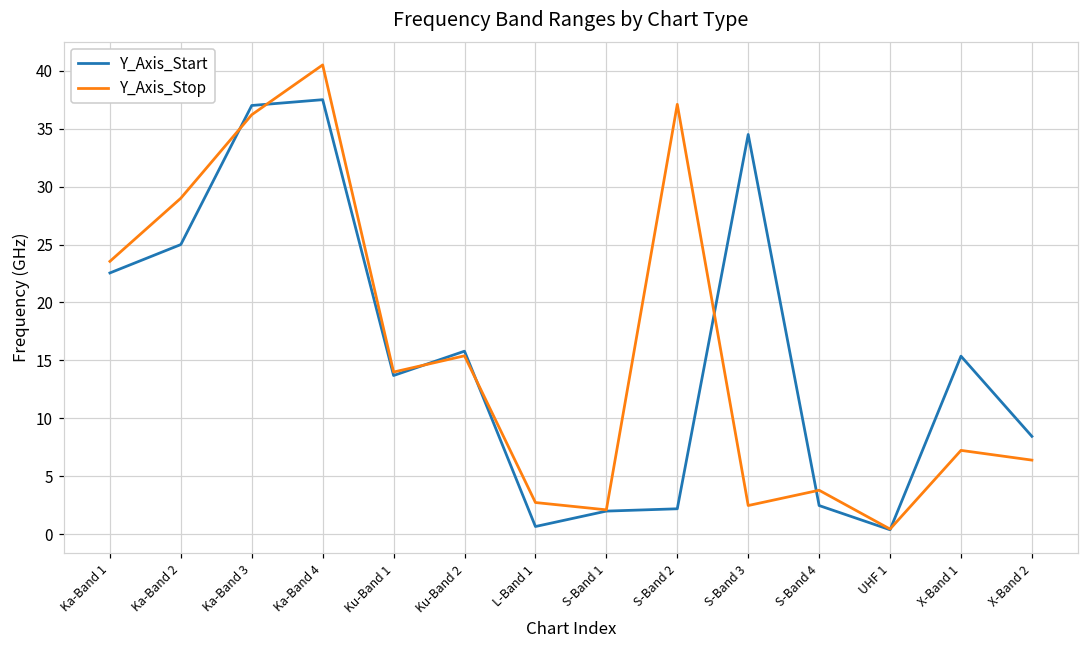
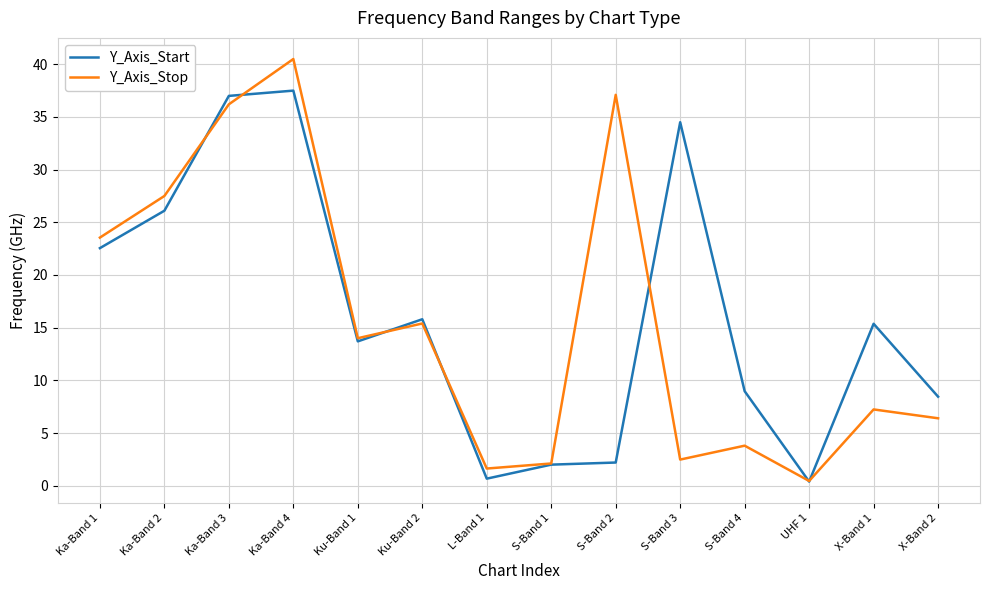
Y_Axis_Start, Ka-Band 2: 25.0 -> 26.1
Y_Axis_Stop, Ka-Band 2: 29.0 -> 27.5
Y_Axis_Stop, L-Band 1: 2.7 -> 1.6
Y_Axis_Start, S-Band 4: 2.5 -> 9.0
